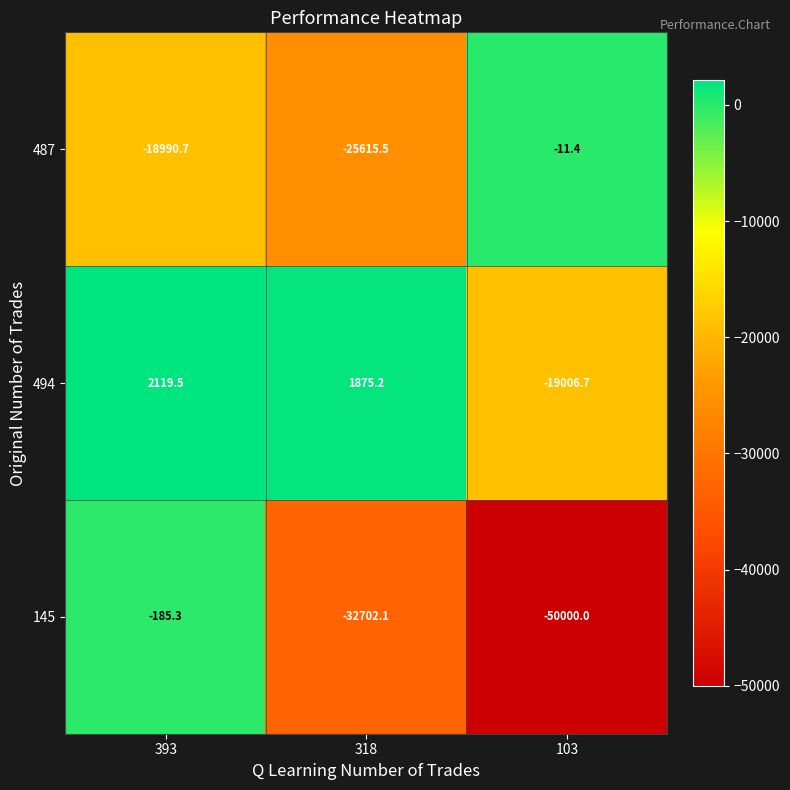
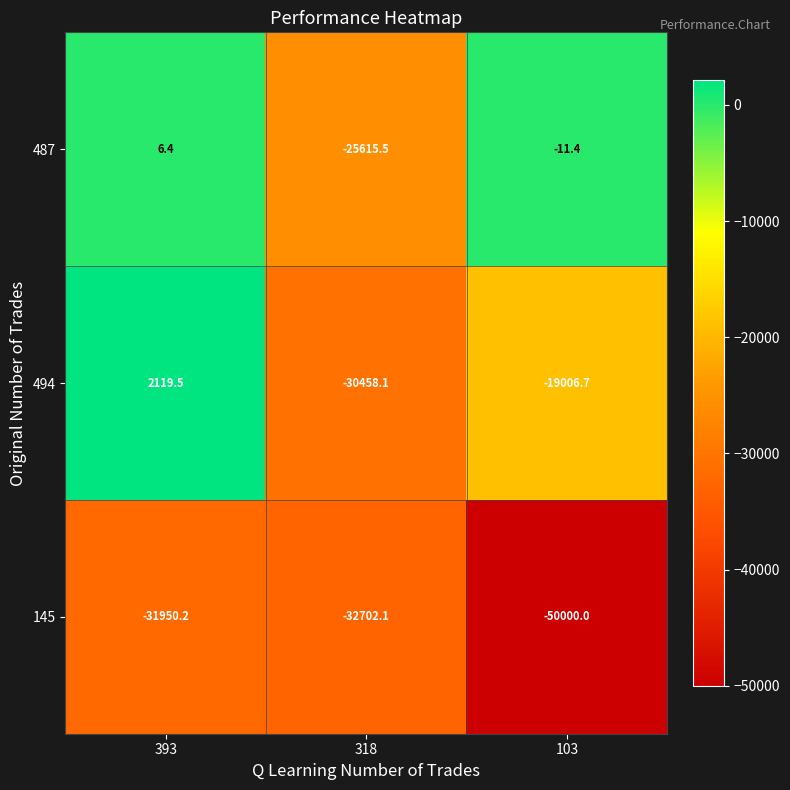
487, 393: -18990.7 -> 6.4
494, 318: 1875.2 -> -30458.1
145, 393: -185.3 -> -31950.2
